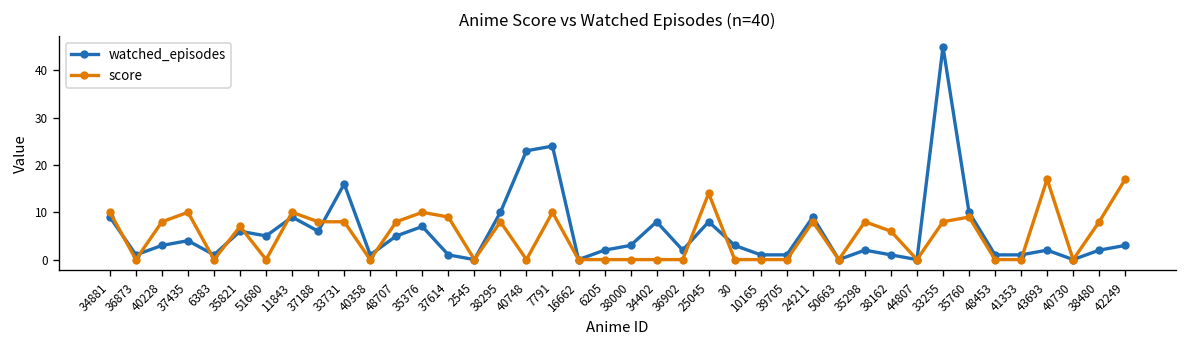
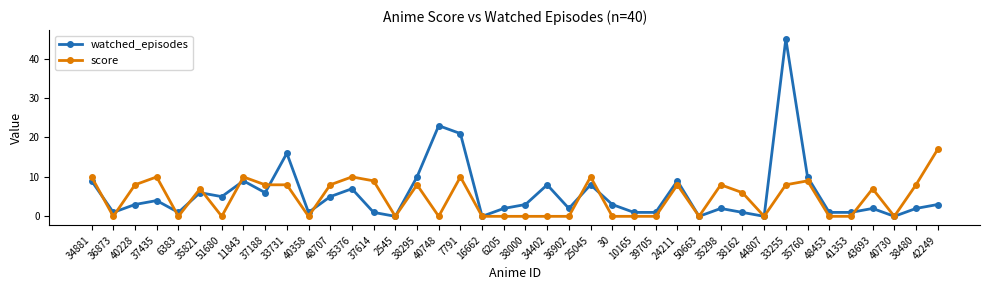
watched_episodes, 7791: 24 -> 21
score, 25045: 14 -> 10
score, 43693: 17 -> 7
